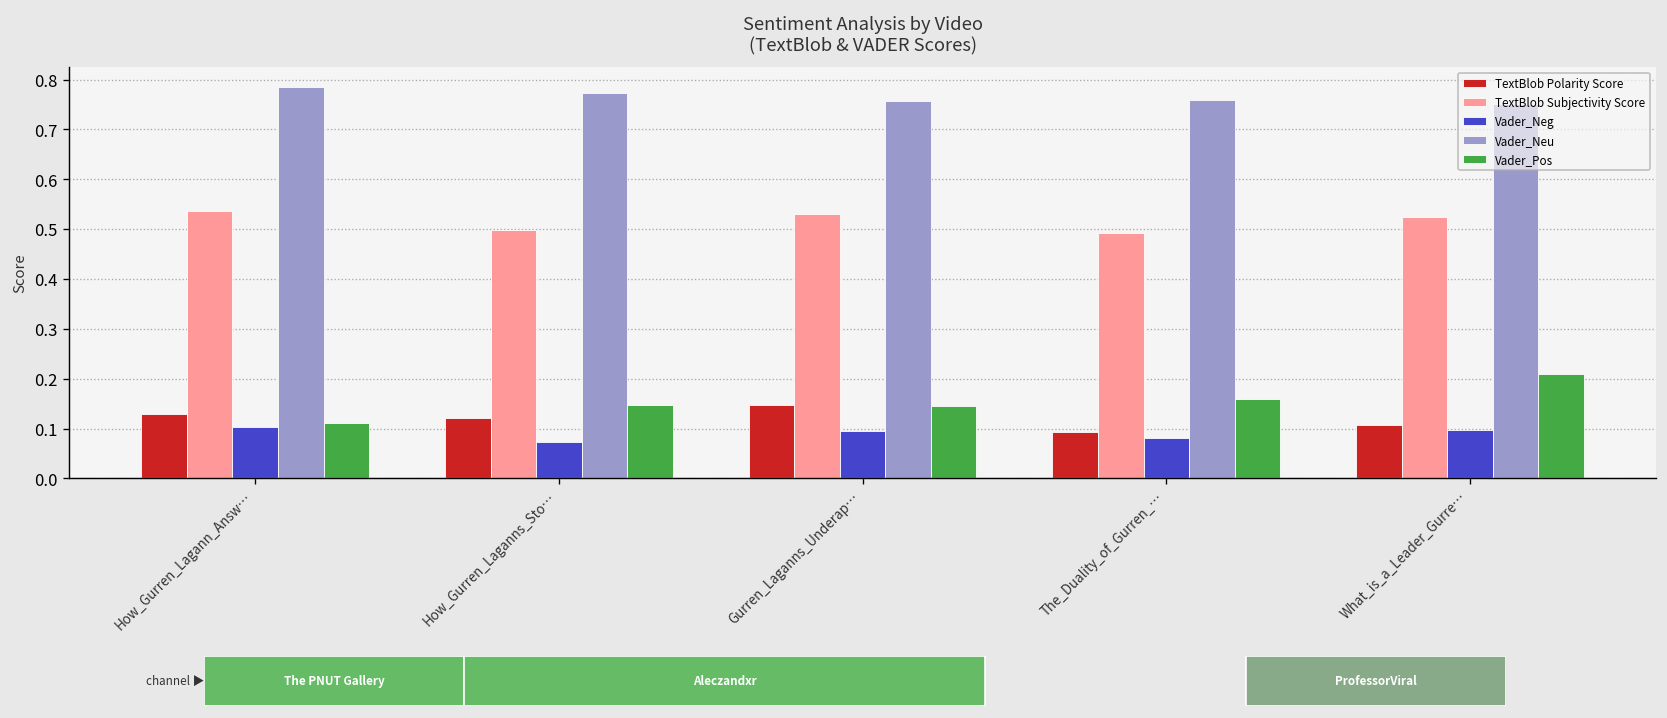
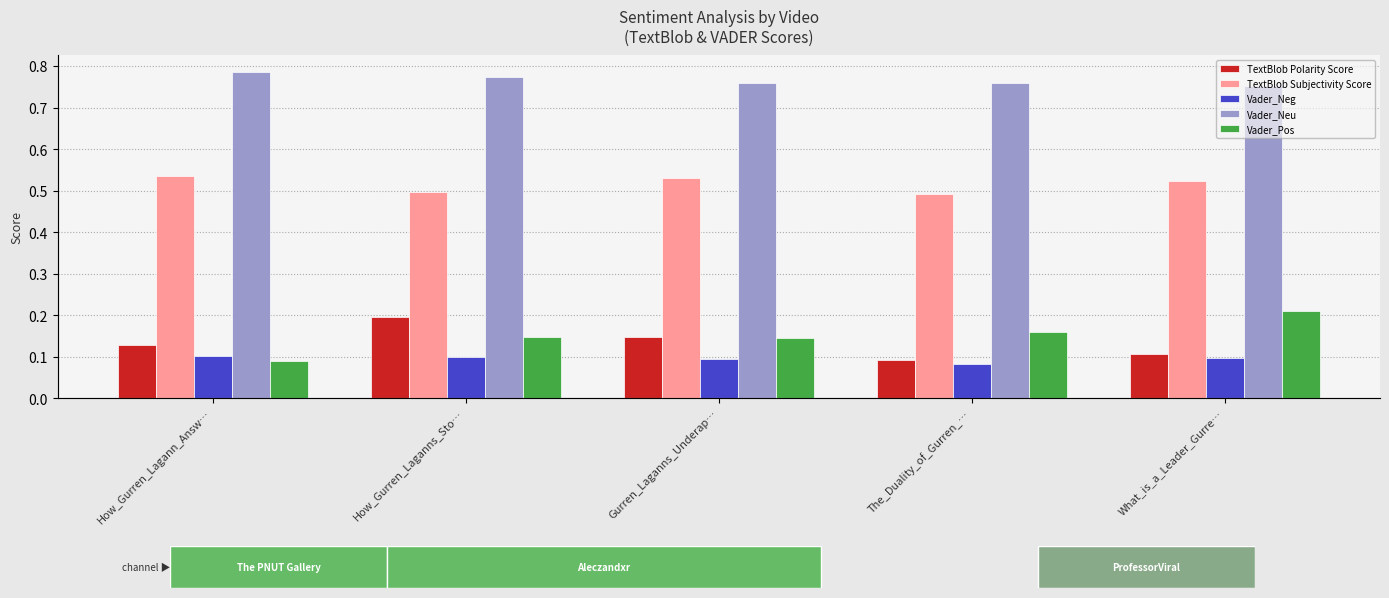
Vader_Pos, How_Gurren_Lagann_Answ…: 0.11 -> 0.09
TextBlob Polarity Score, How_Gurren_Laganns_Sto…: 0.12 -> 0.20
Vader_Neg, How_Gurren_Laganns_Sto…: 0.07 -> 0.10
